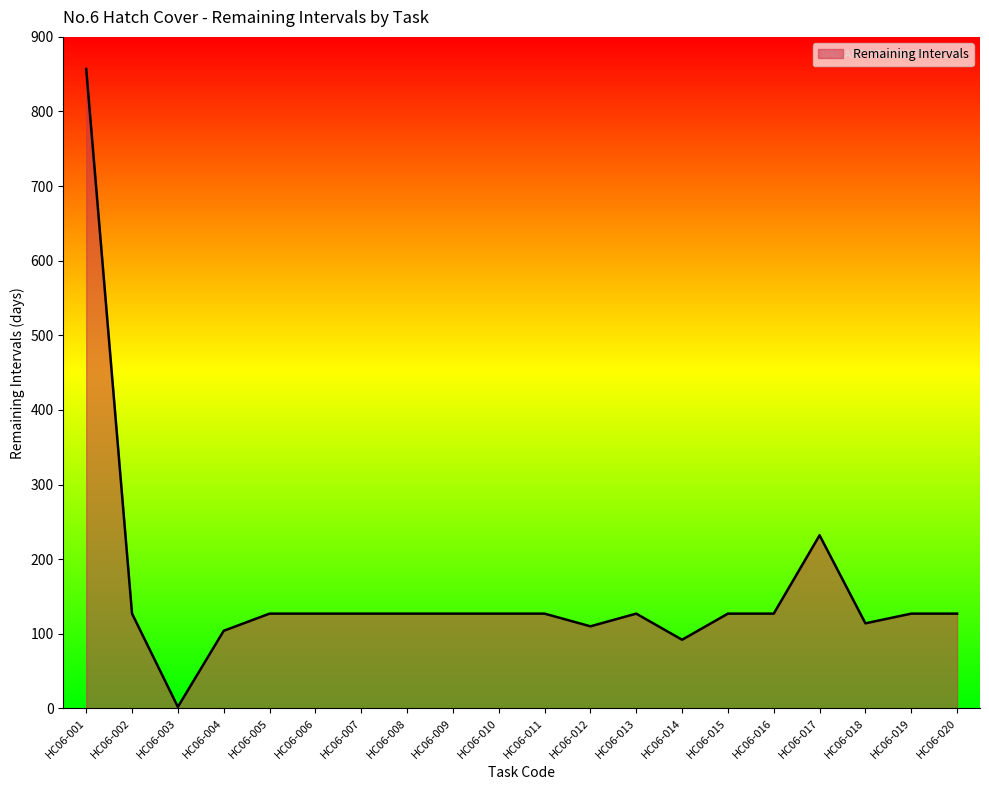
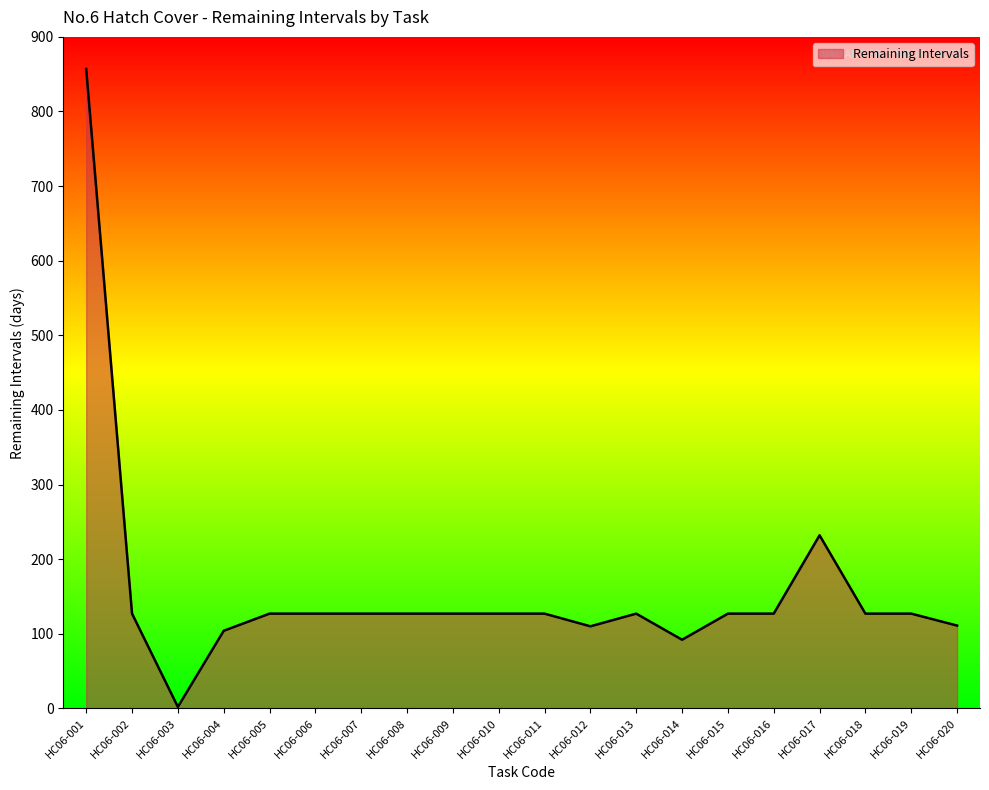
HC06-018: 110 -> 130
HC06-020: 130 -> 110
